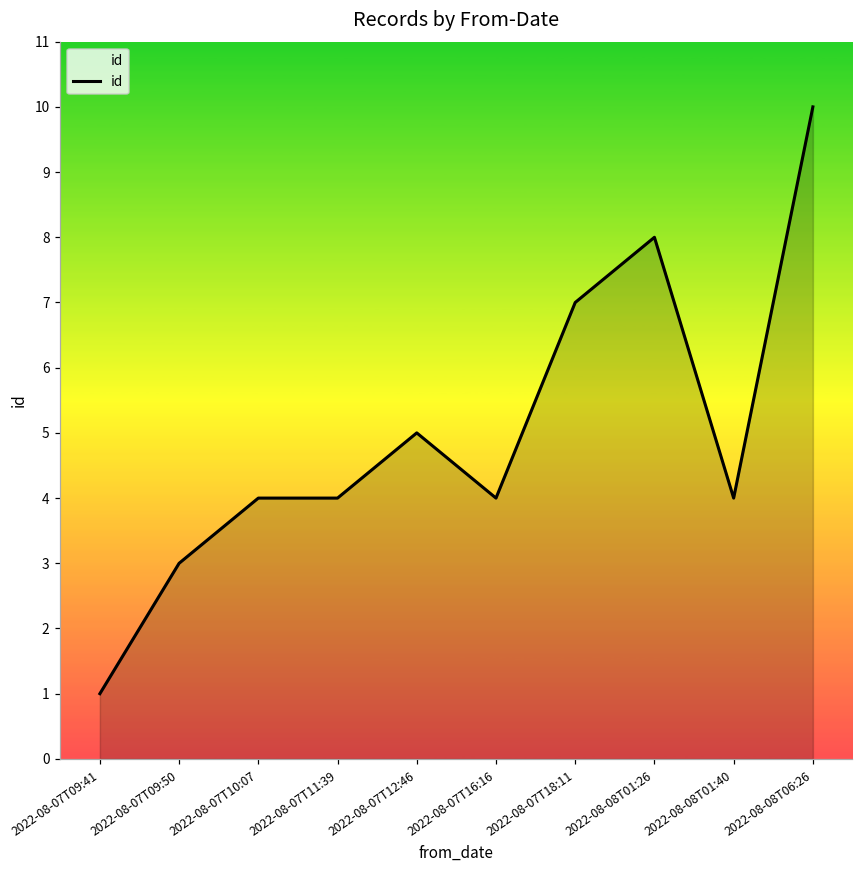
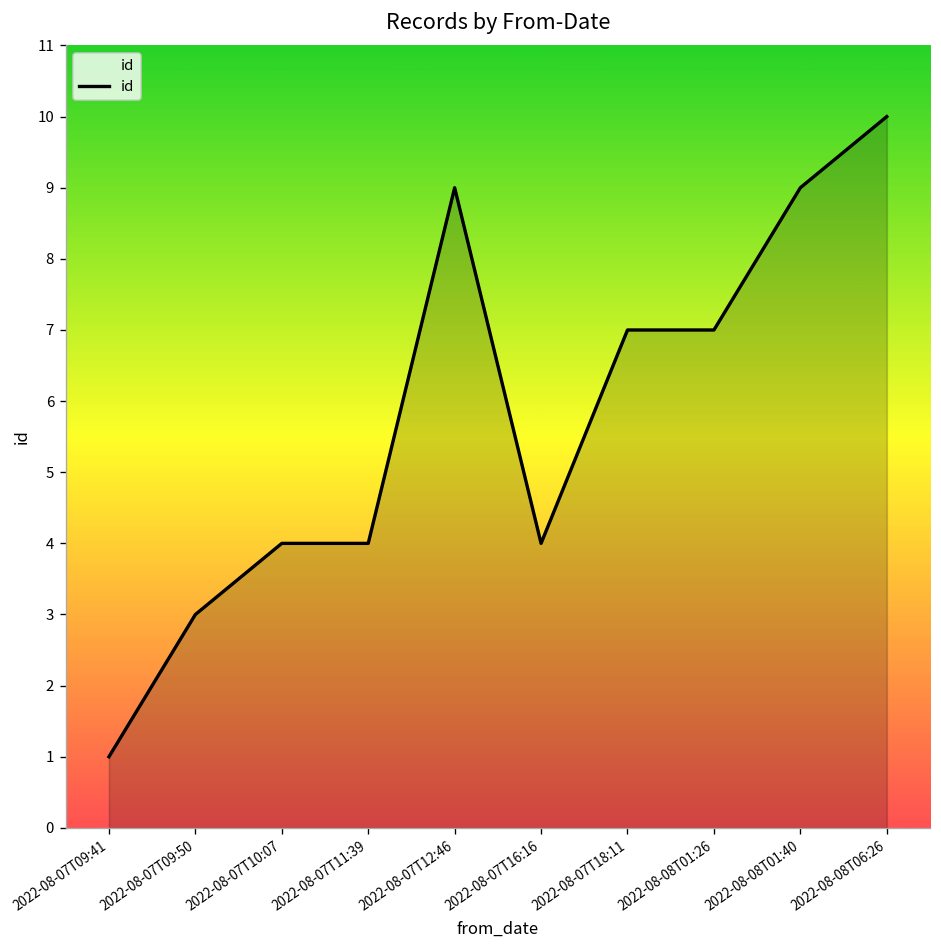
2022-08-07T12:46: 5 -> 9
2022-08-08T01:26: 8 -> 7
2022-08-08T01:40: 4 -> 9
